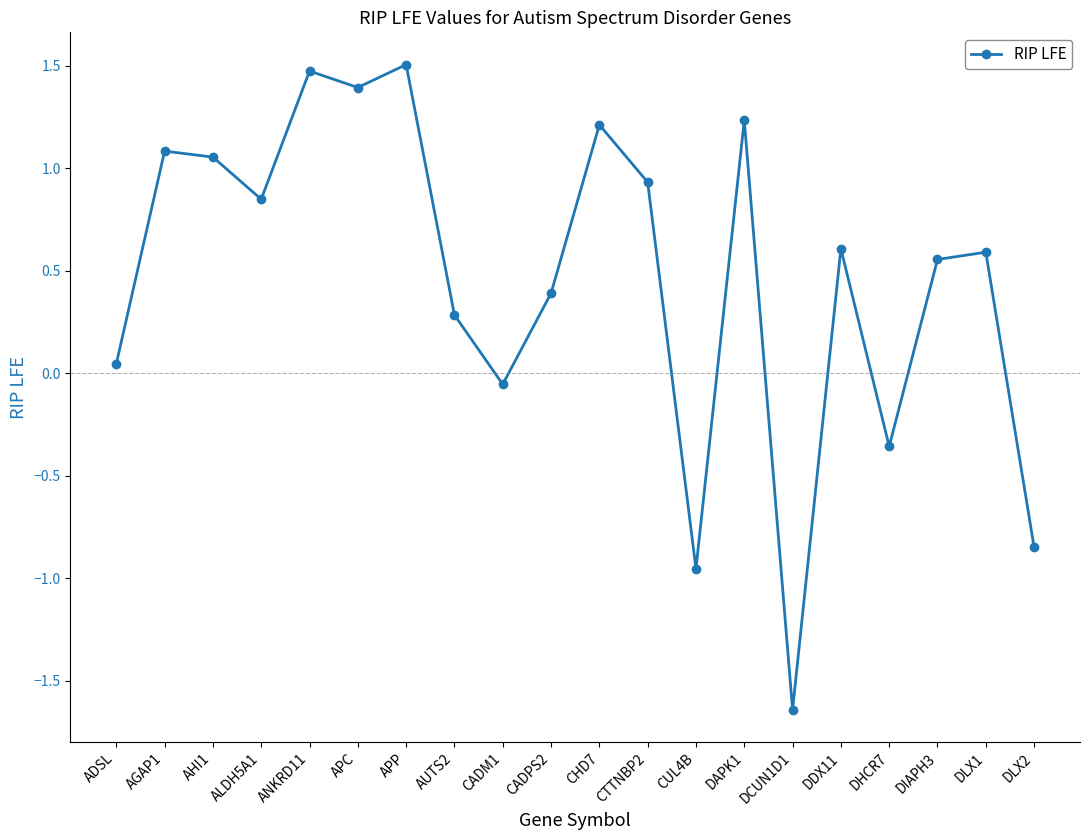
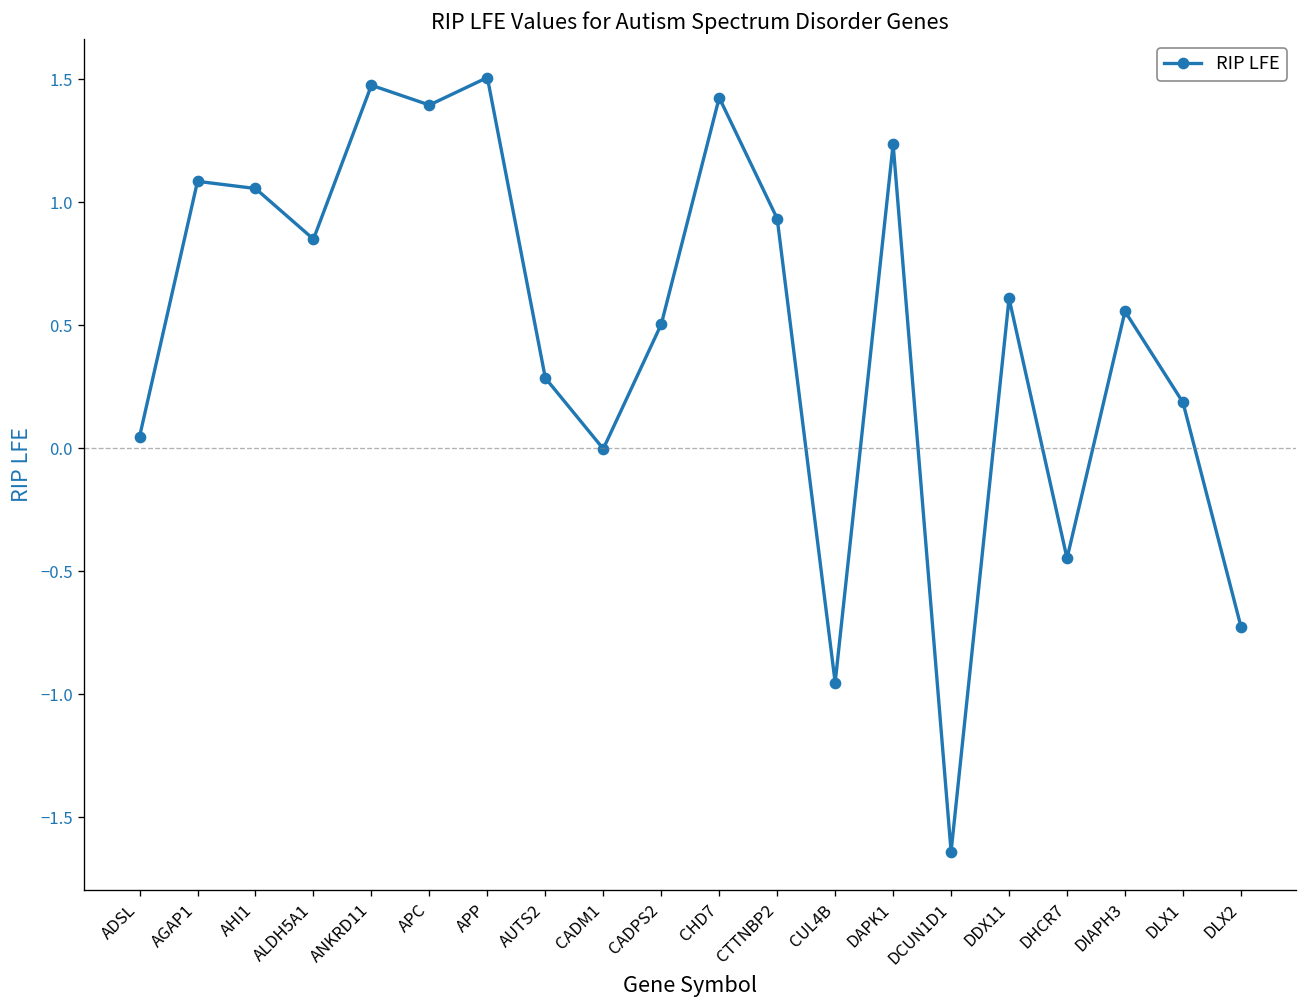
CADM1: -0.05 -> 0.00
CADPS2: 0.39 -> 0.50
CHD7: 1.21 -> 1.42
DHCR7: -0.36 -> -0.45
DLX1: 0.59 -> 0.19
DLX2: -0.85 -> -0.73
